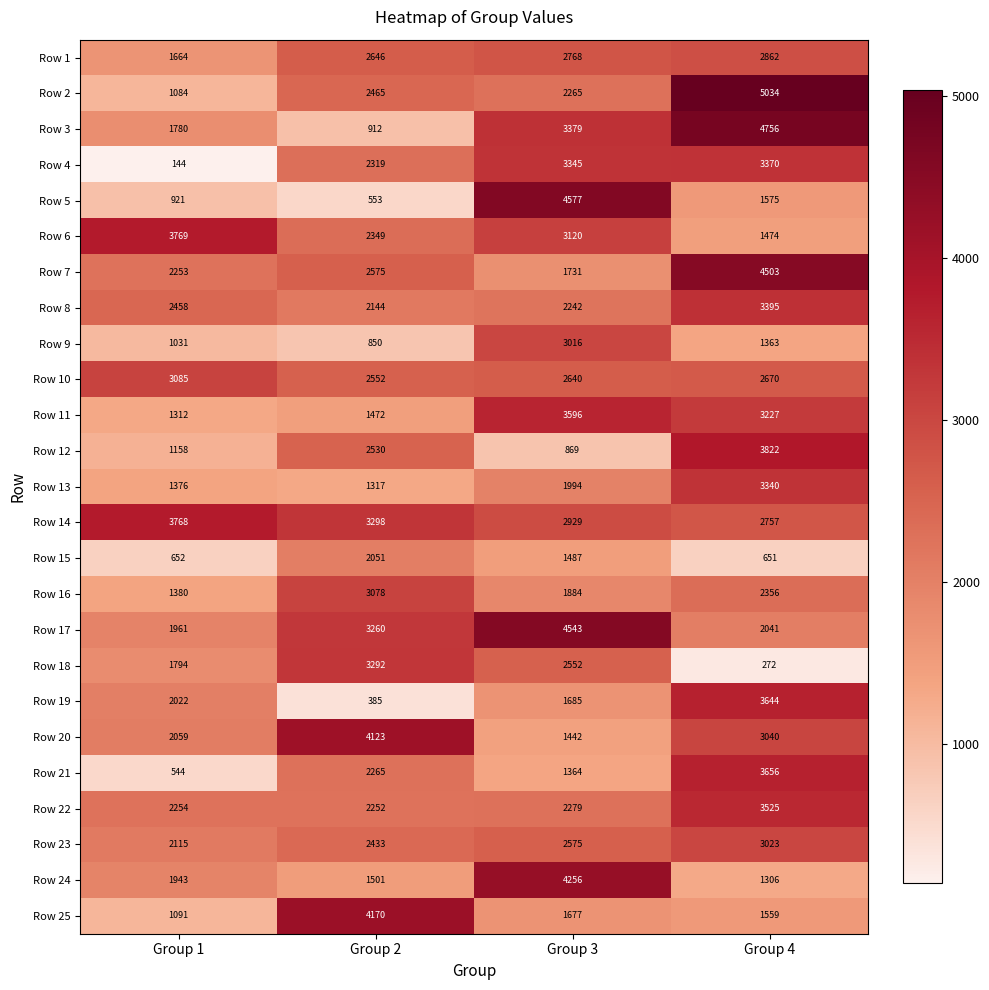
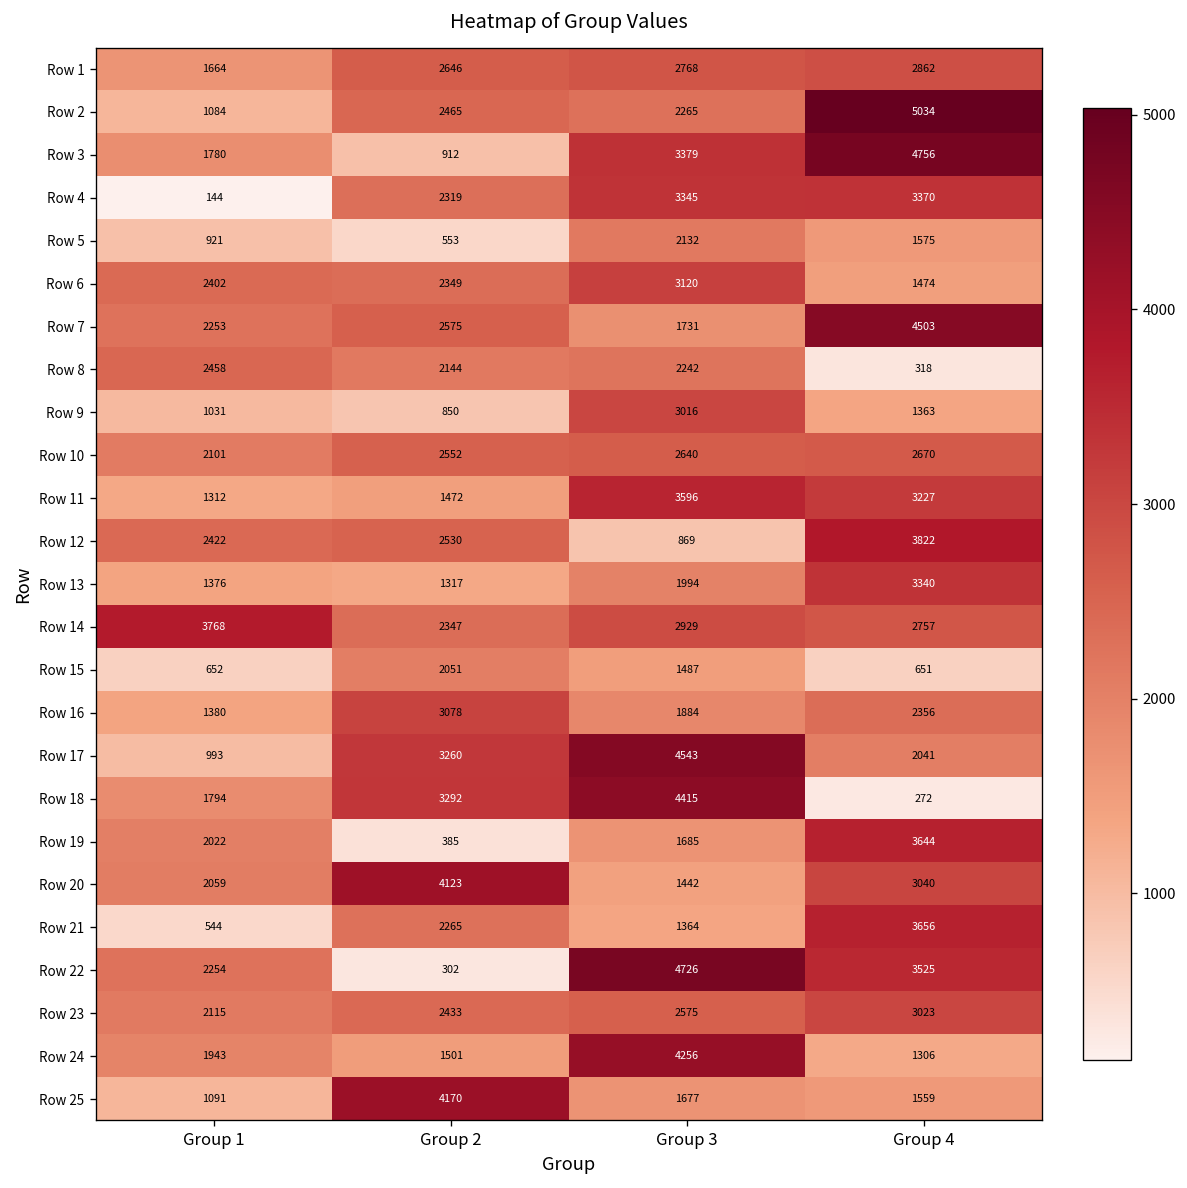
Row 5, Group 3: 4577 -> 2132
Row 6, Group 1: 3769 -> 2402
Row 8, Group 4: 3395 -> 318
Row 10, Group 1: 3085 -> 2101
Row 12, Group 1: 1158 -> 2422
Row 14, Group 2: 3298 -> 2347
Row 17, Group 1: 1961 -> 993
Row 18, Group 3: 2552 -> 4415
Row 22, Group 2: 2252 -> 302
Row 22, Group 3: 2279 -> 4726
